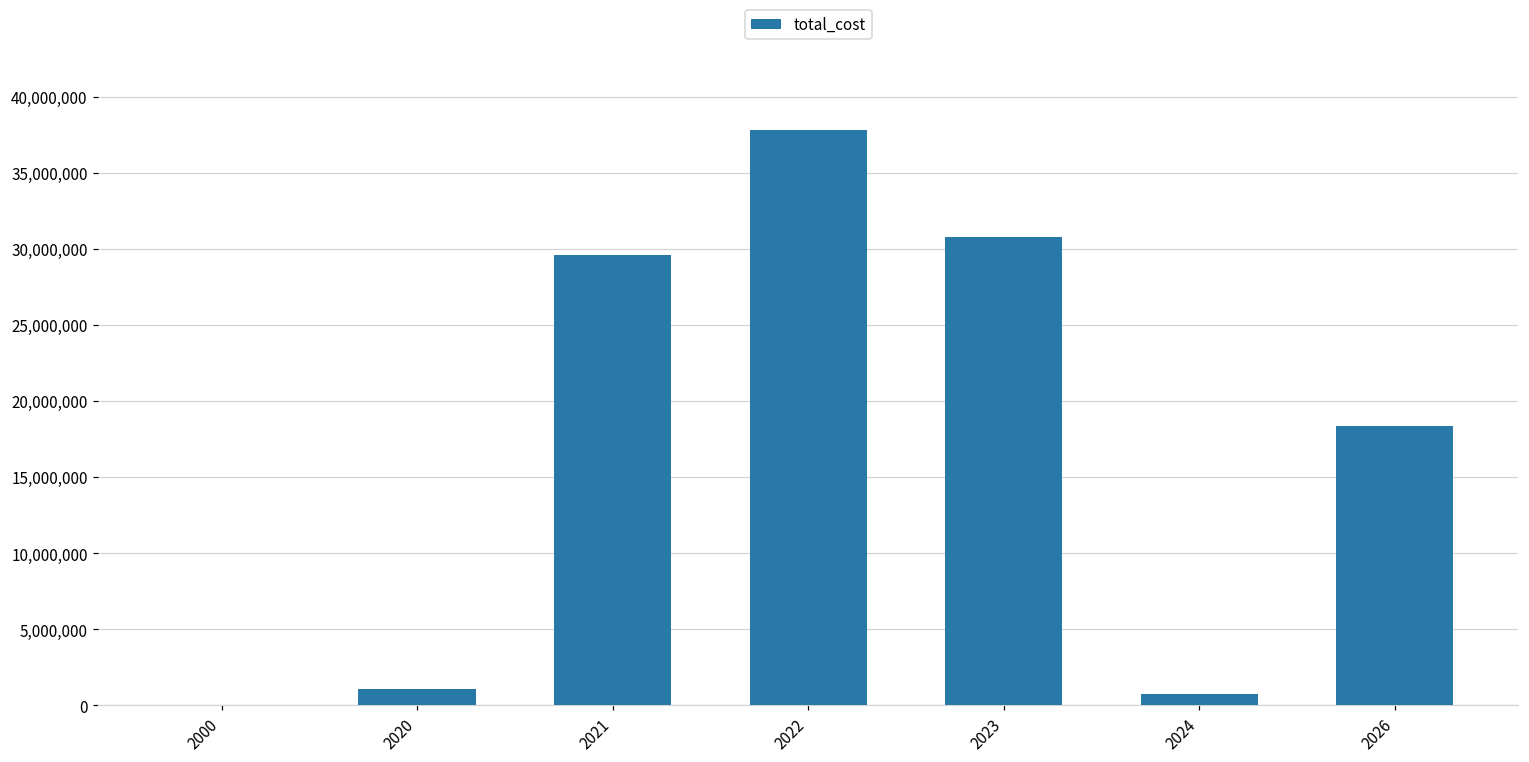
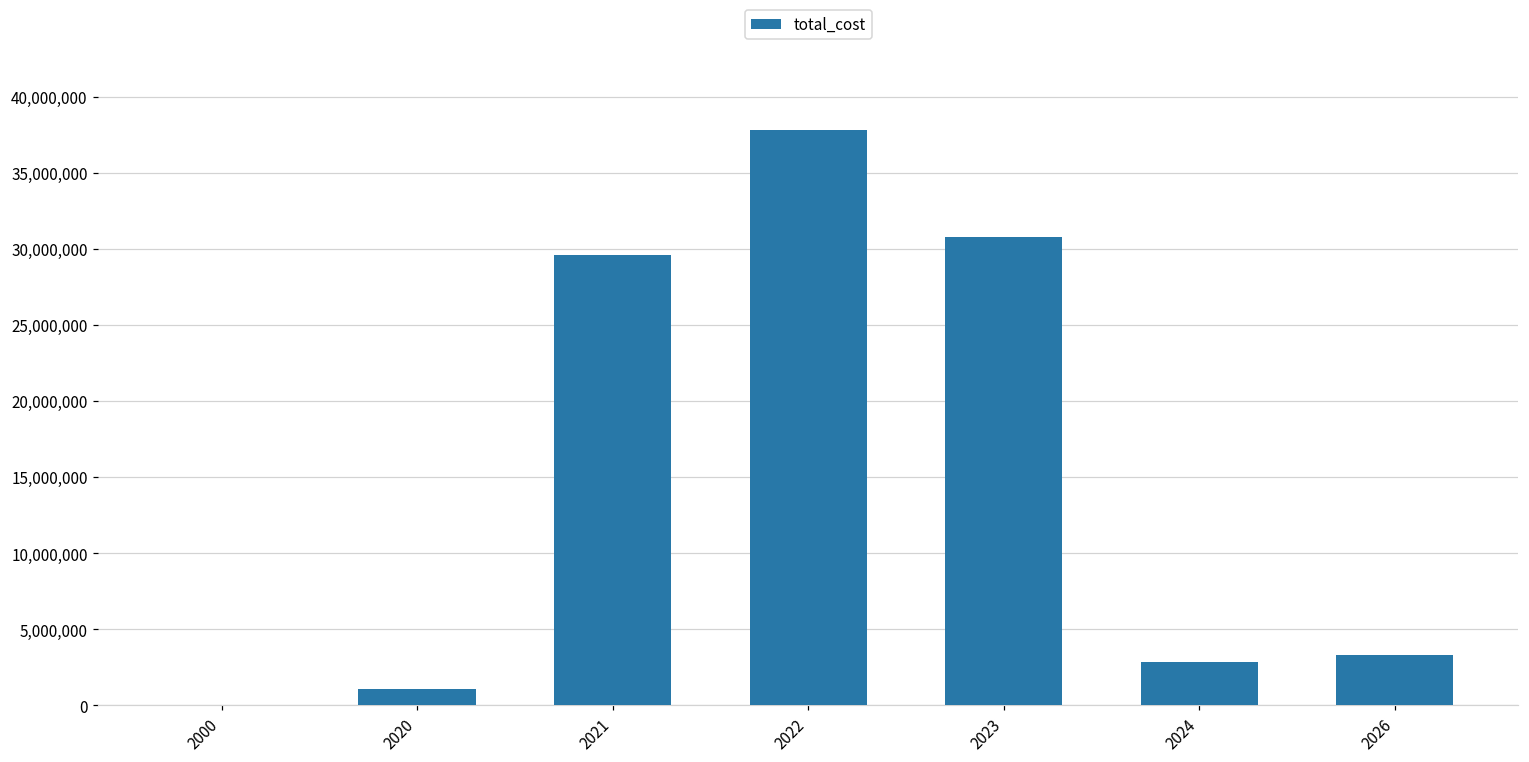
2024: 800,000 -> 2,800,000
2026: 18,400,000 -> 3,300,000
